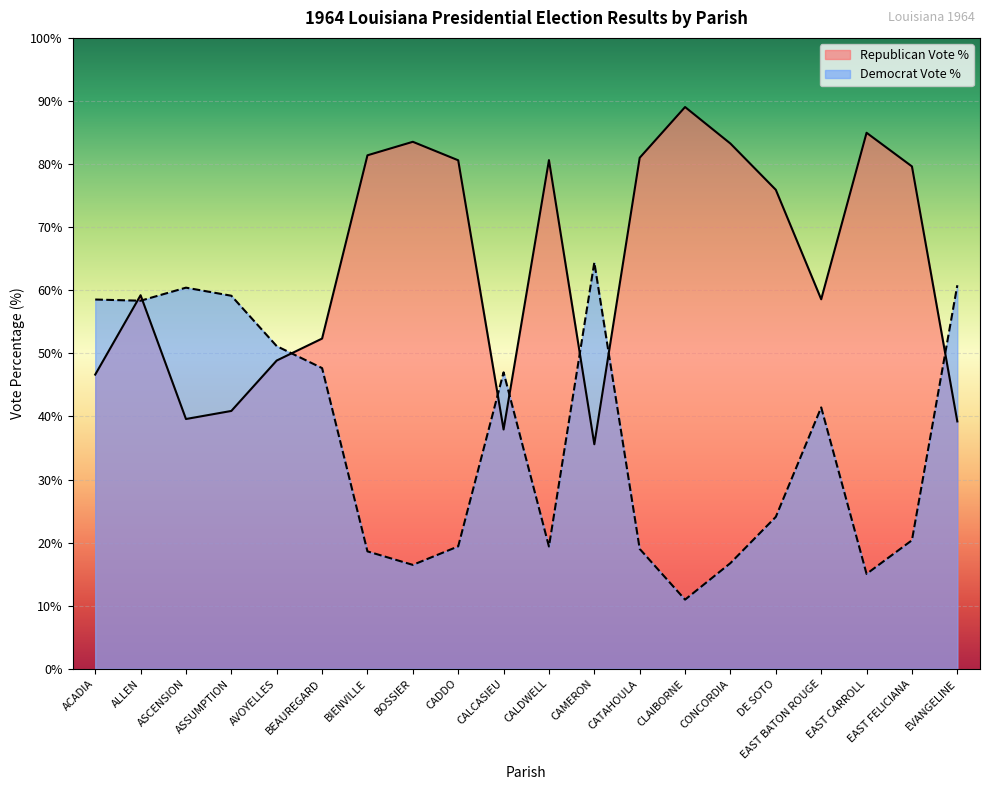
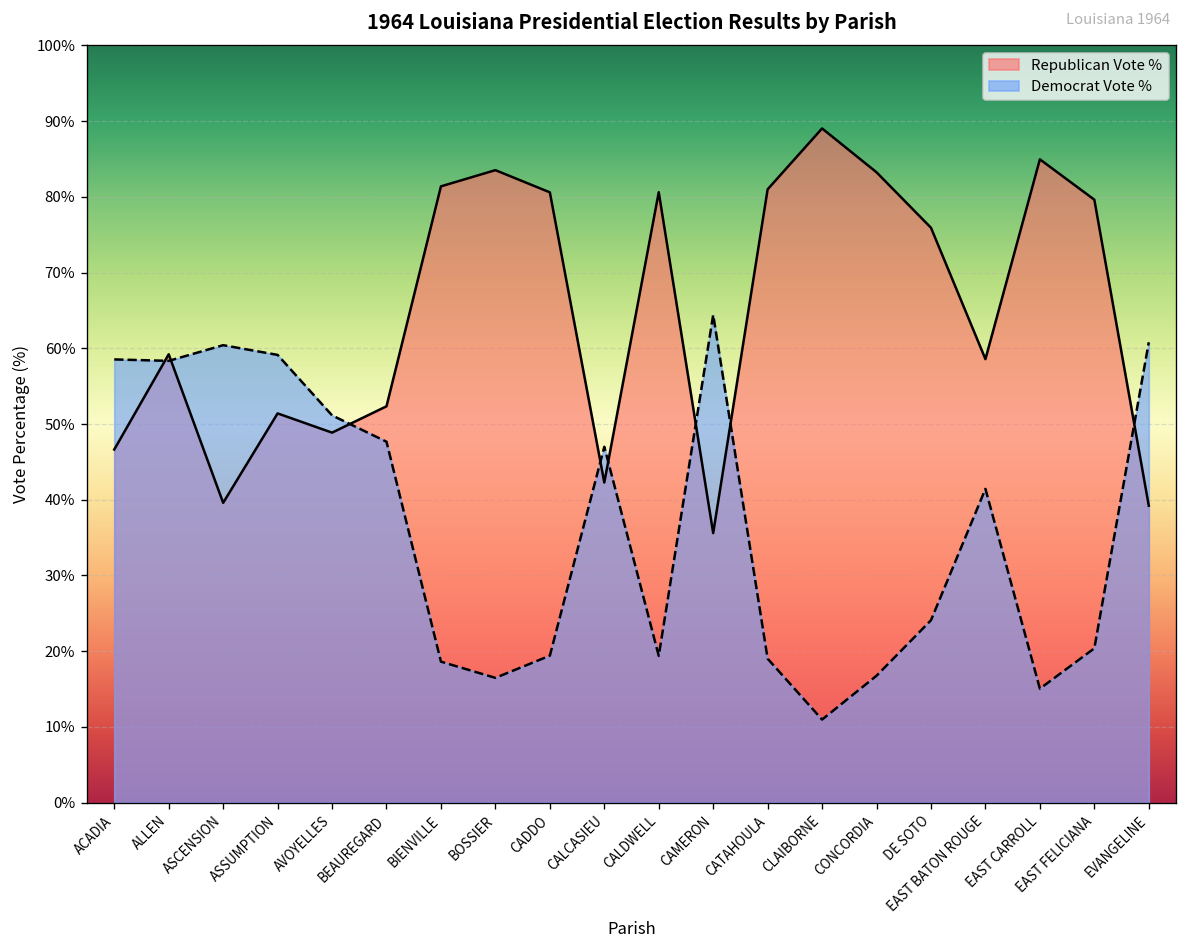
Republican Vote %, ASSUMPTION: 41% -> 51%
Republican Vote %, CALCASIEU: 38% -> 42%
